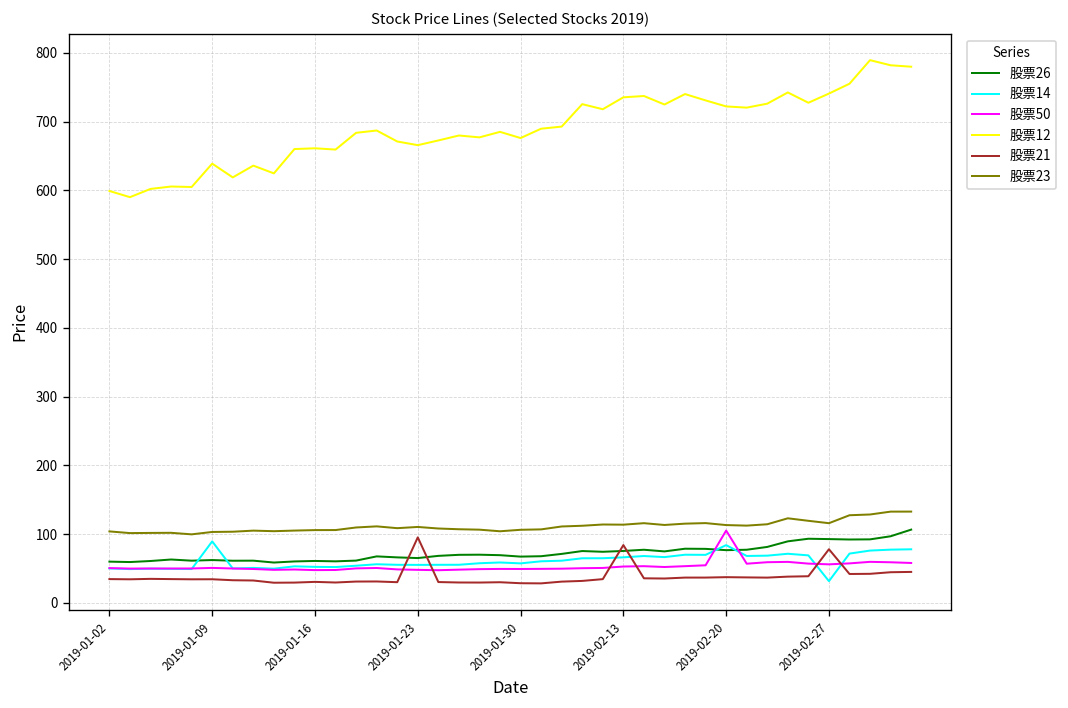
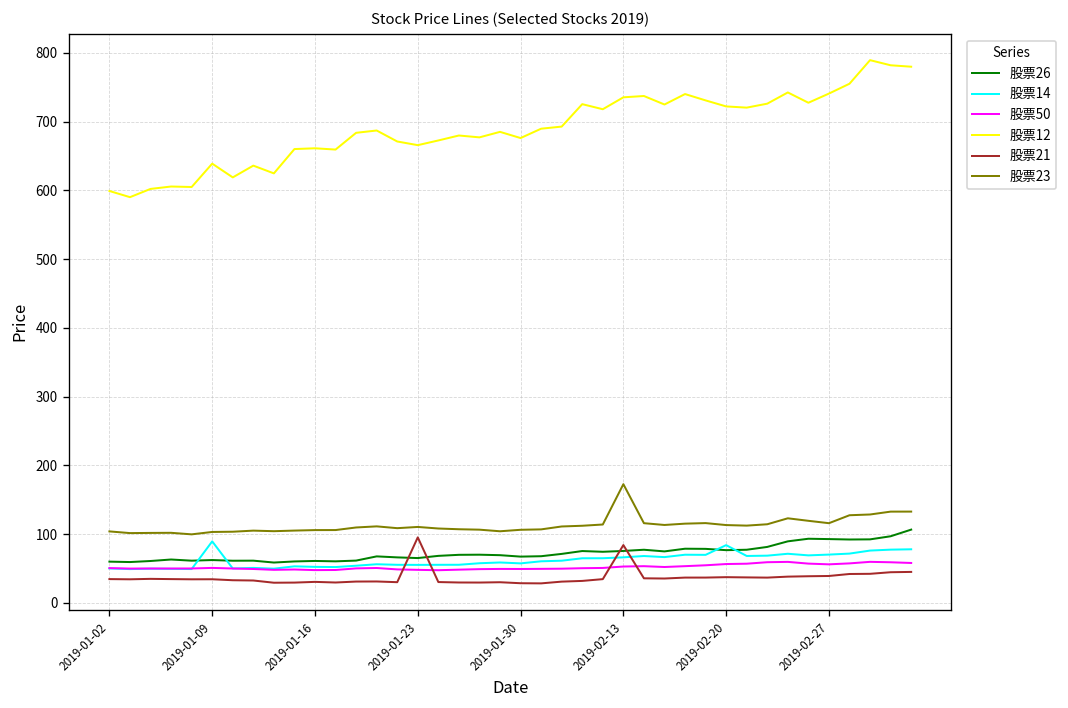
股票23, 2019-02-13: 110 -> 170
股票50, 2019-02-20: 110 -> 60
股票14, 2019-02-27: 30 -> 70
股票21, 2019-02-27: 80 -> 40
